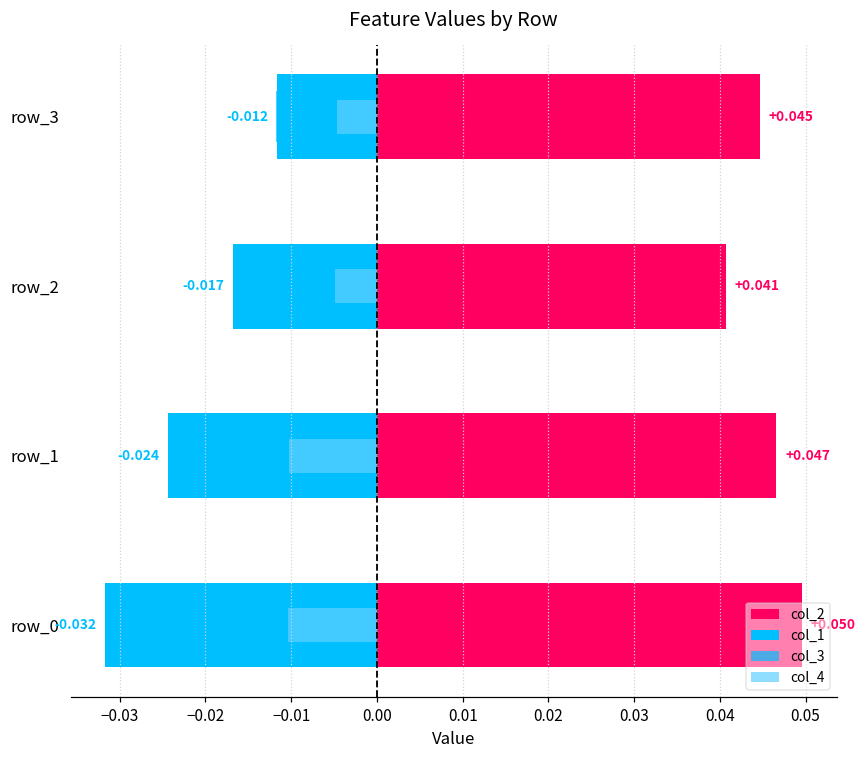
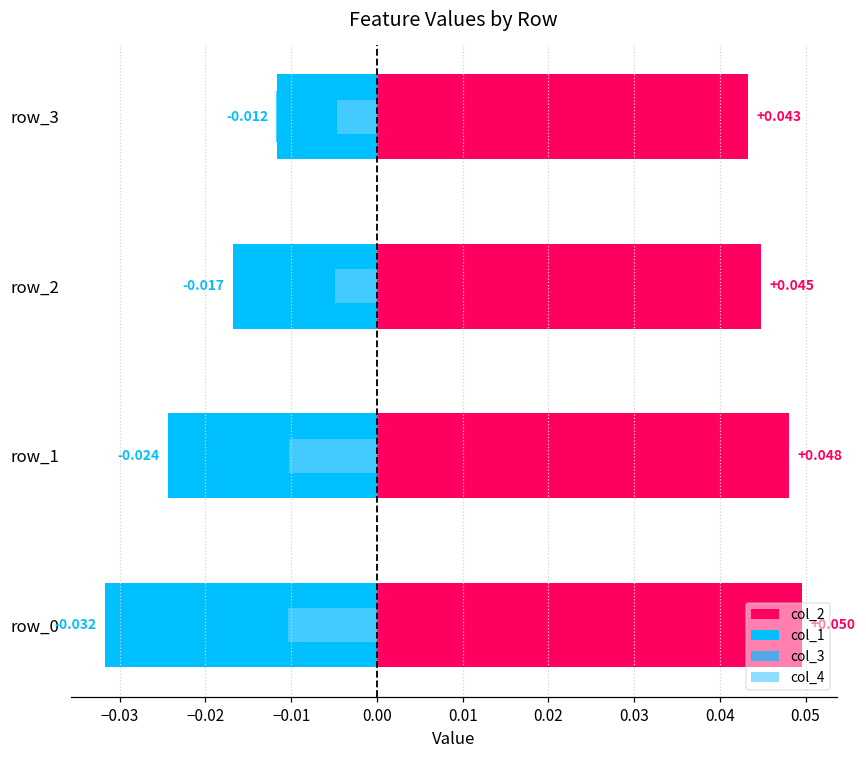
col_2, row_3: +0.045 -> +0.043
col_2, row_2: +0.041 -> +0.045
col_2, row_1: +0.047 -> +0.048
